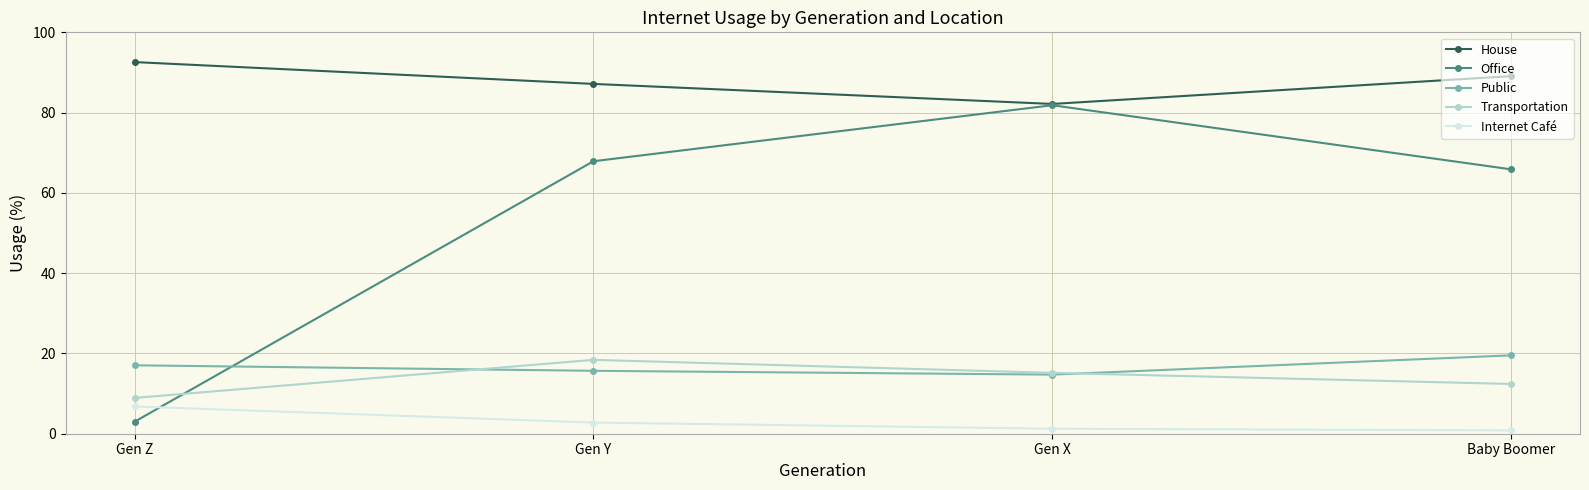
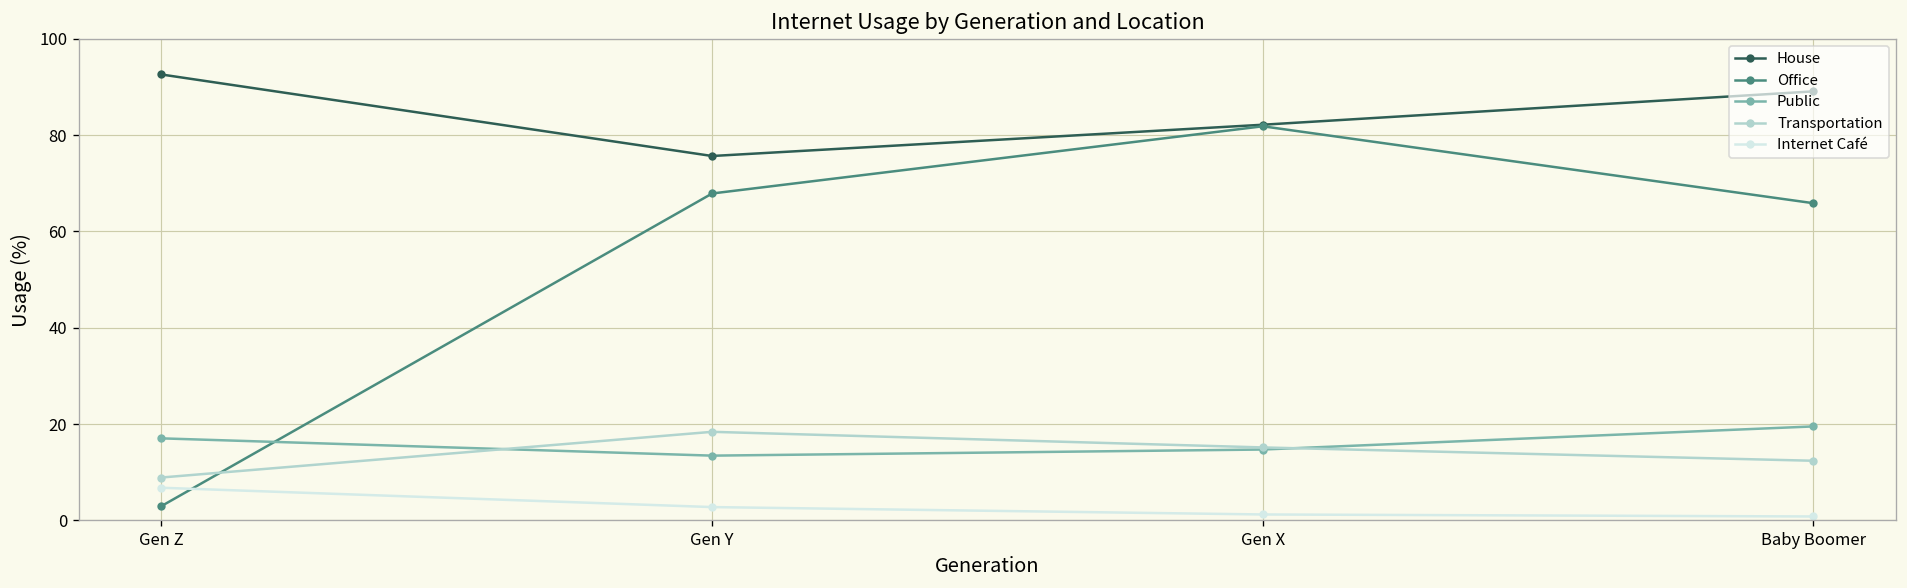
House, Gen Y: 87 -> 76
Public, Gen Y: 16 -> 13
